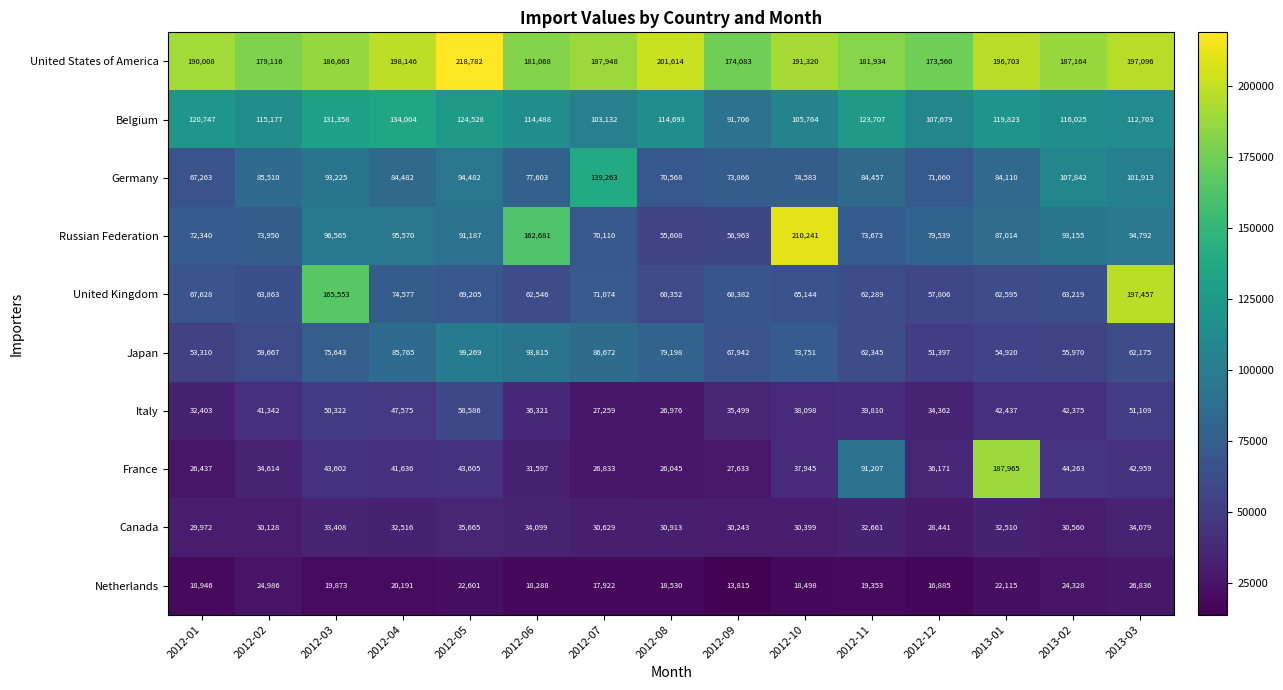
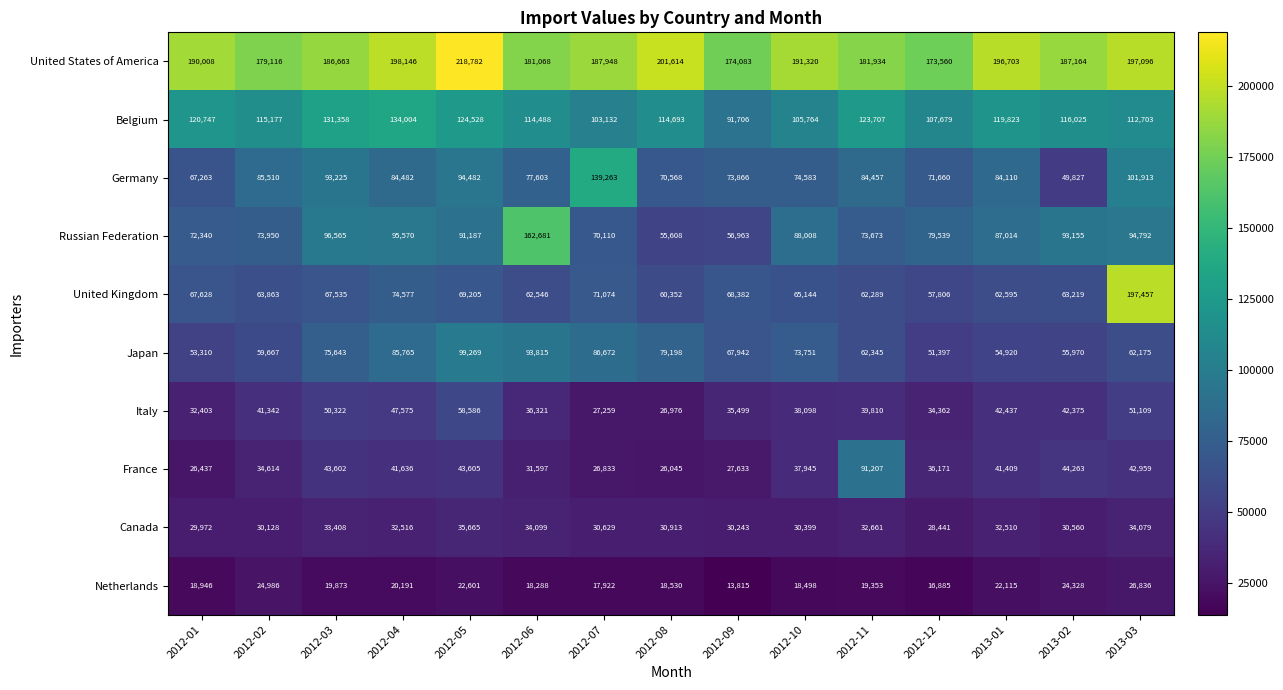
Germany, 2013-02: 107,842 -> 49,827
Russian Federation, 2012-10: 210,241 -> 88,008
United Kingdom, 2012-03: 165,553 -> 67,535
France, 2013-01: 187,965 -> 41,409
